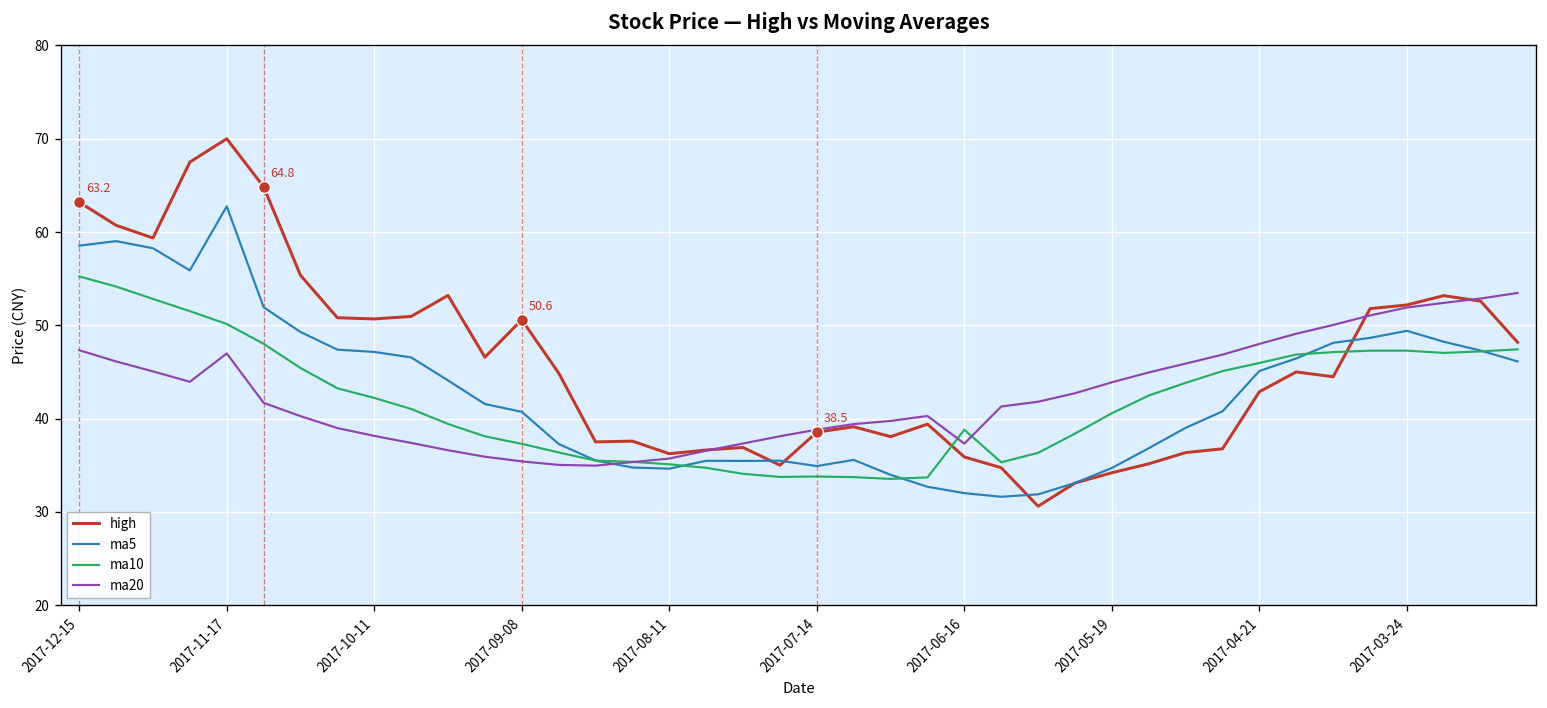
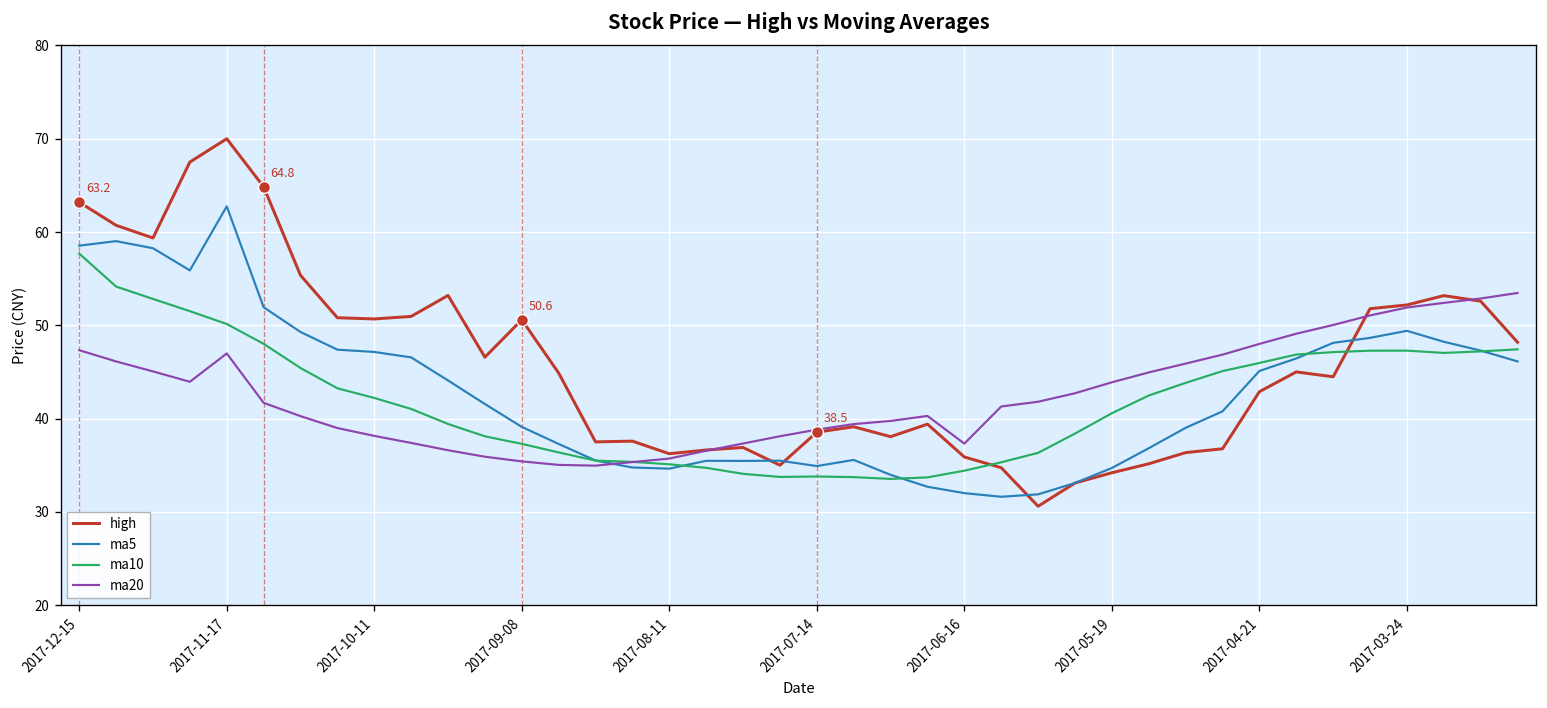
ma10, 2017-12-15: 55 -> 58
ma5, 2017-09-08: 41 -> 39
ma10, 2017-06-16: 39 -> 34
